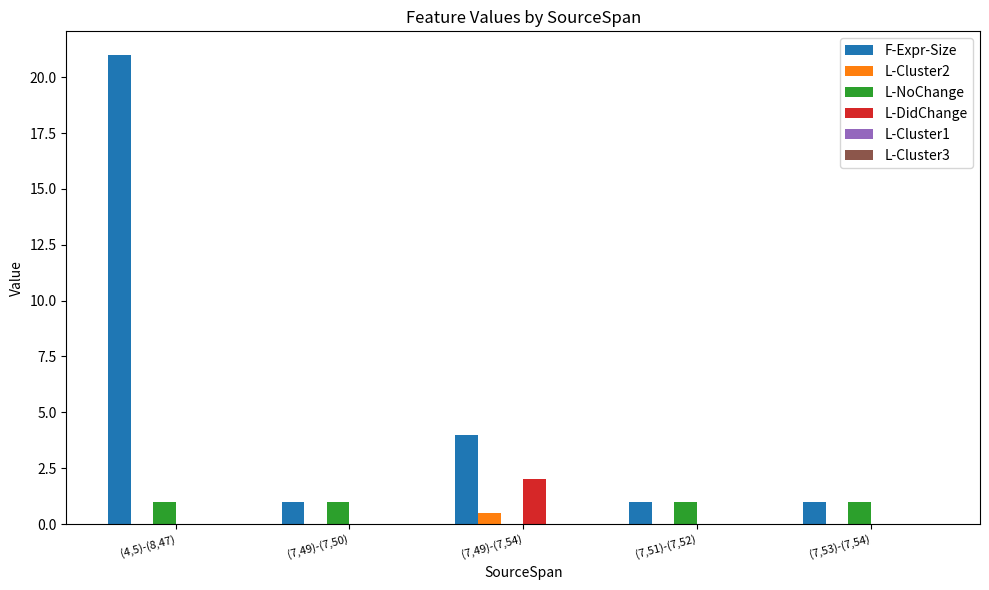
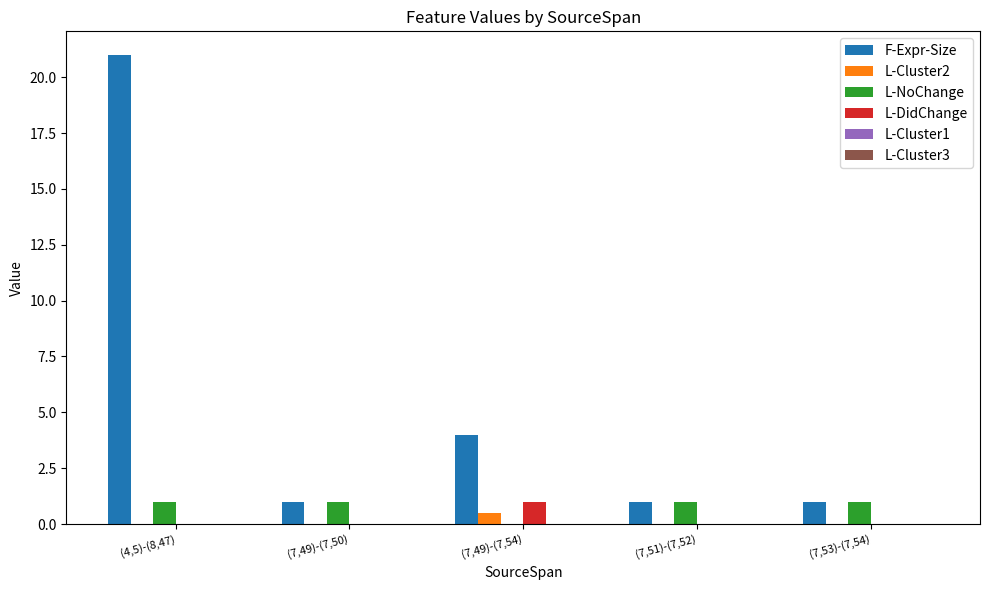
L-DidChange, (7,49)-(7,54): 2 -> 1
